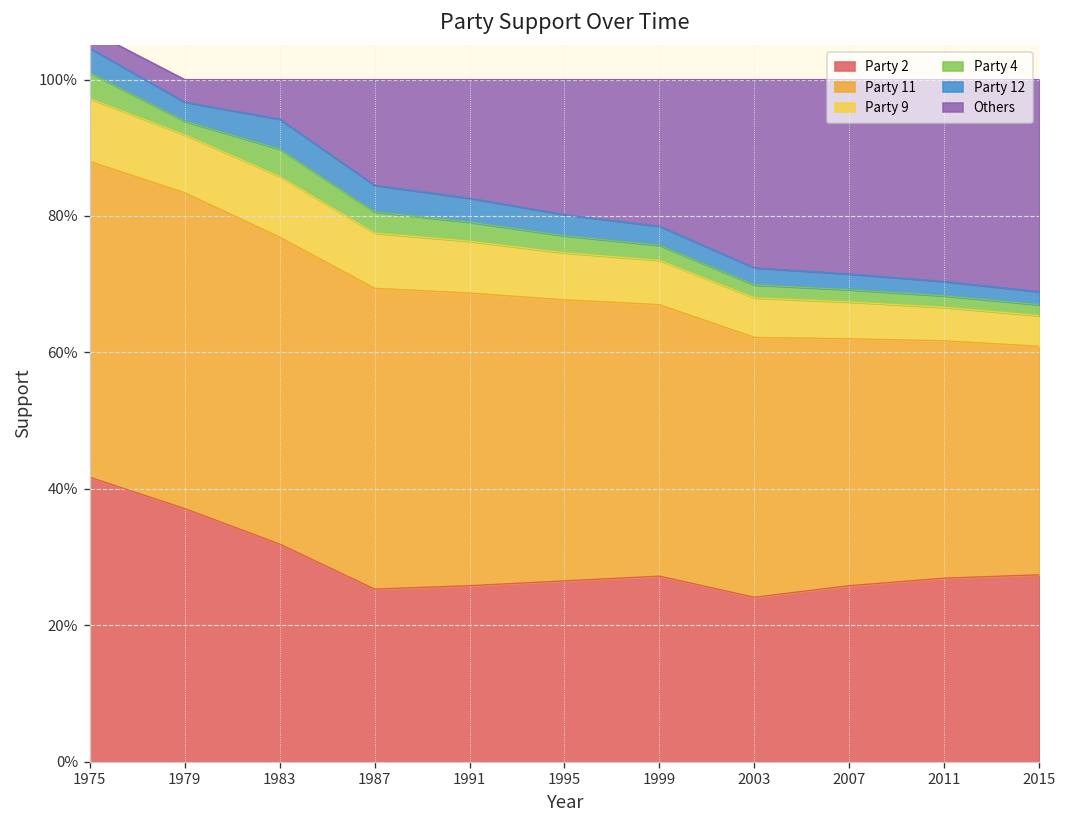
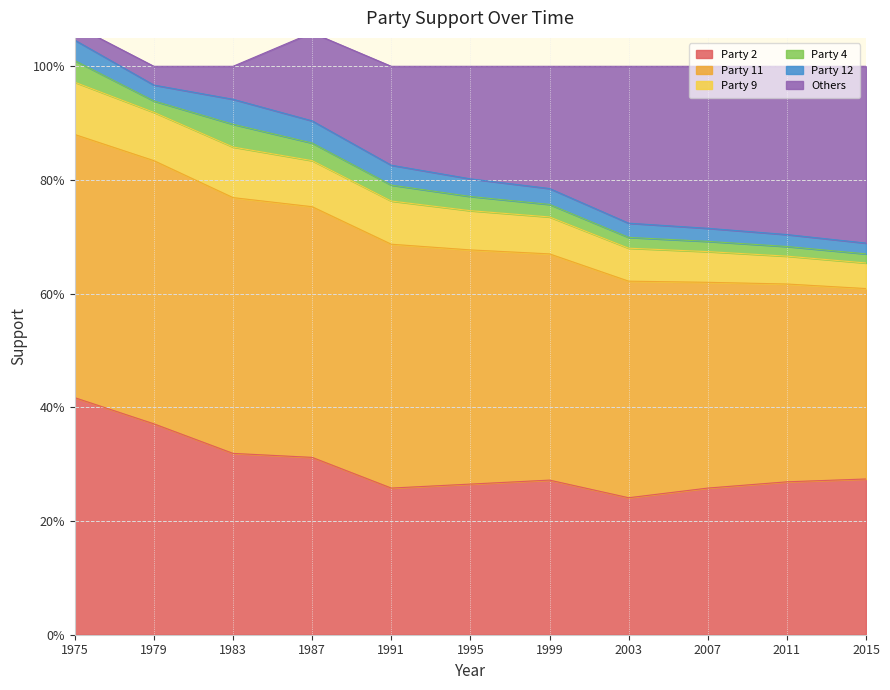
Party 2, 1987: 25% -> 31%
